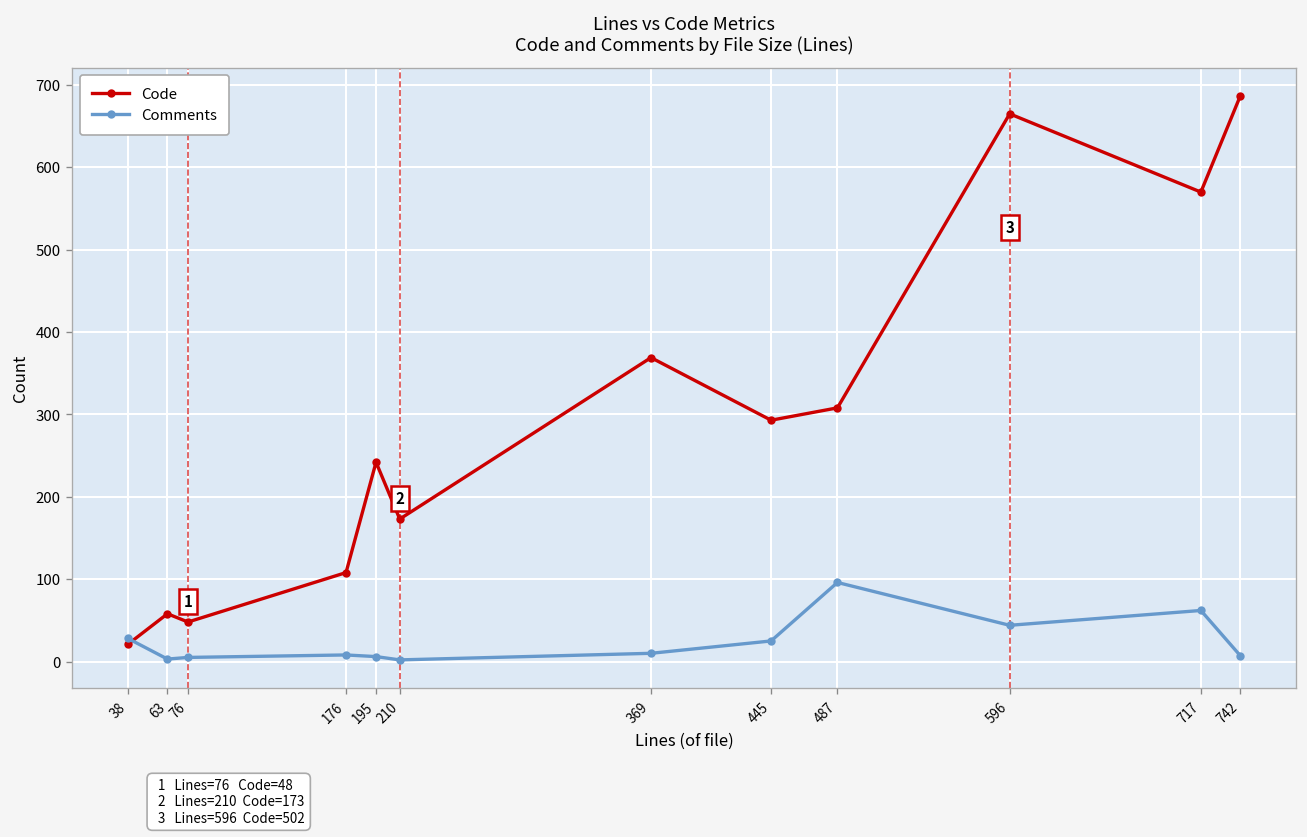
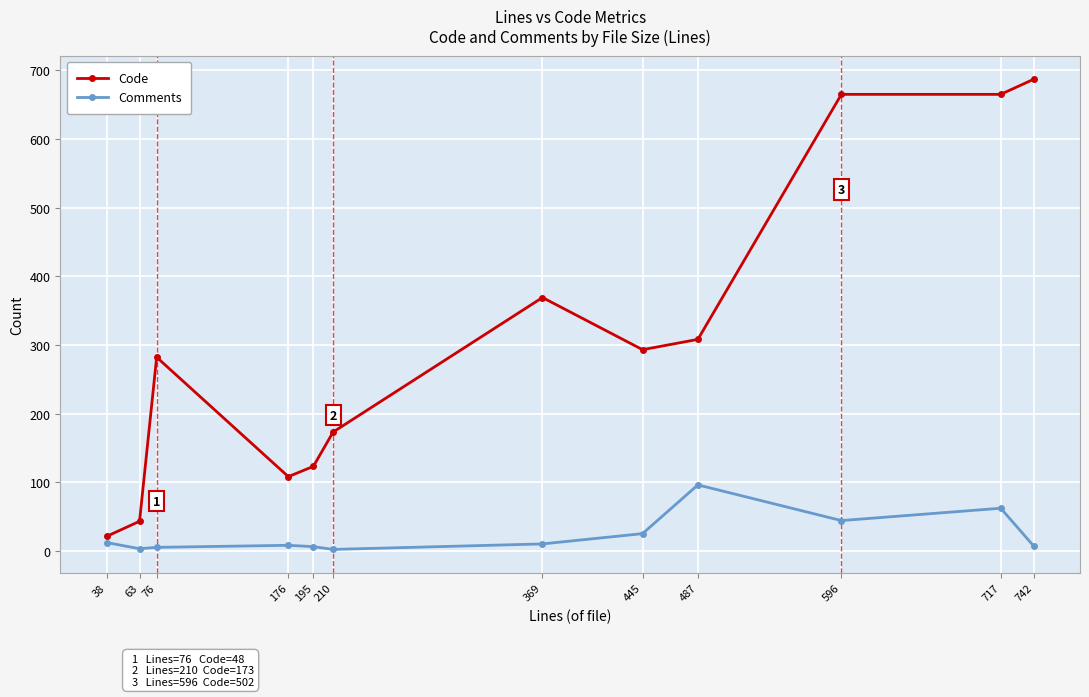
Comments, 38: 30 -> 10
Code, 63: 60 -> 40
Code, 76: 50 -> 280
Code, 195: 240 -> 120
Code, 717: 570 -> 670
